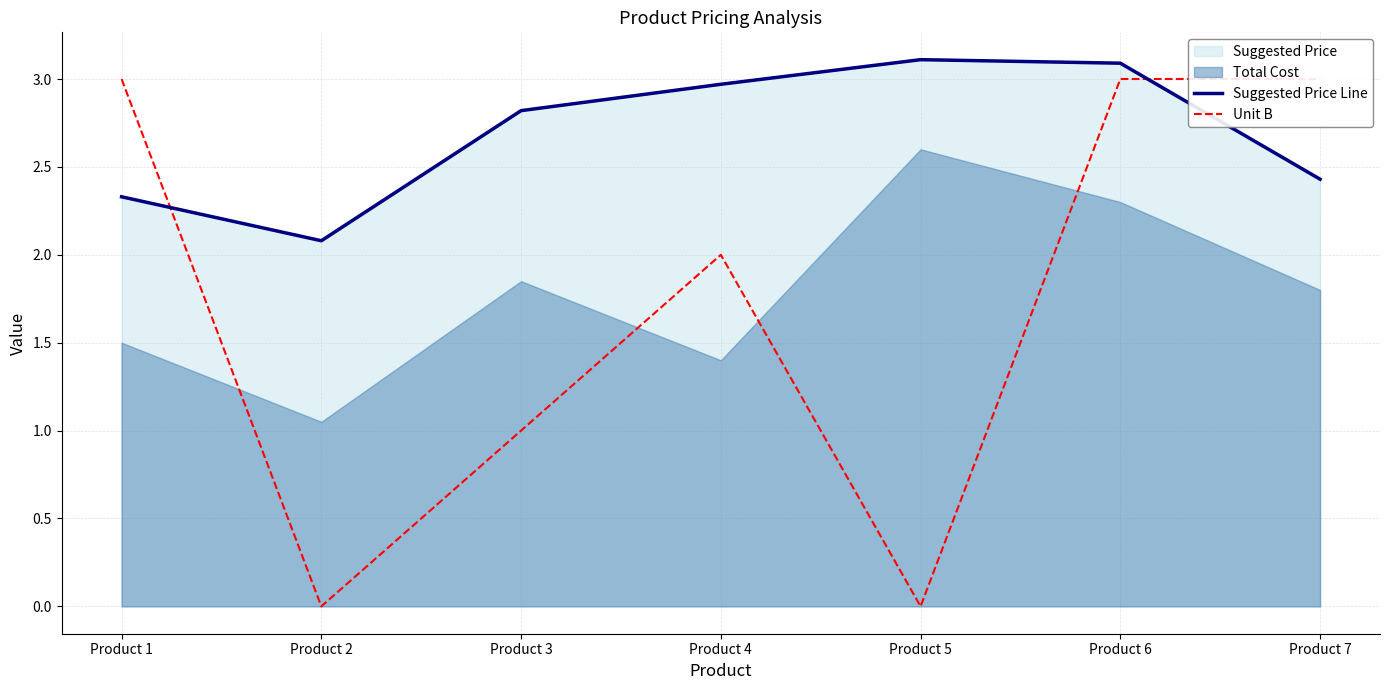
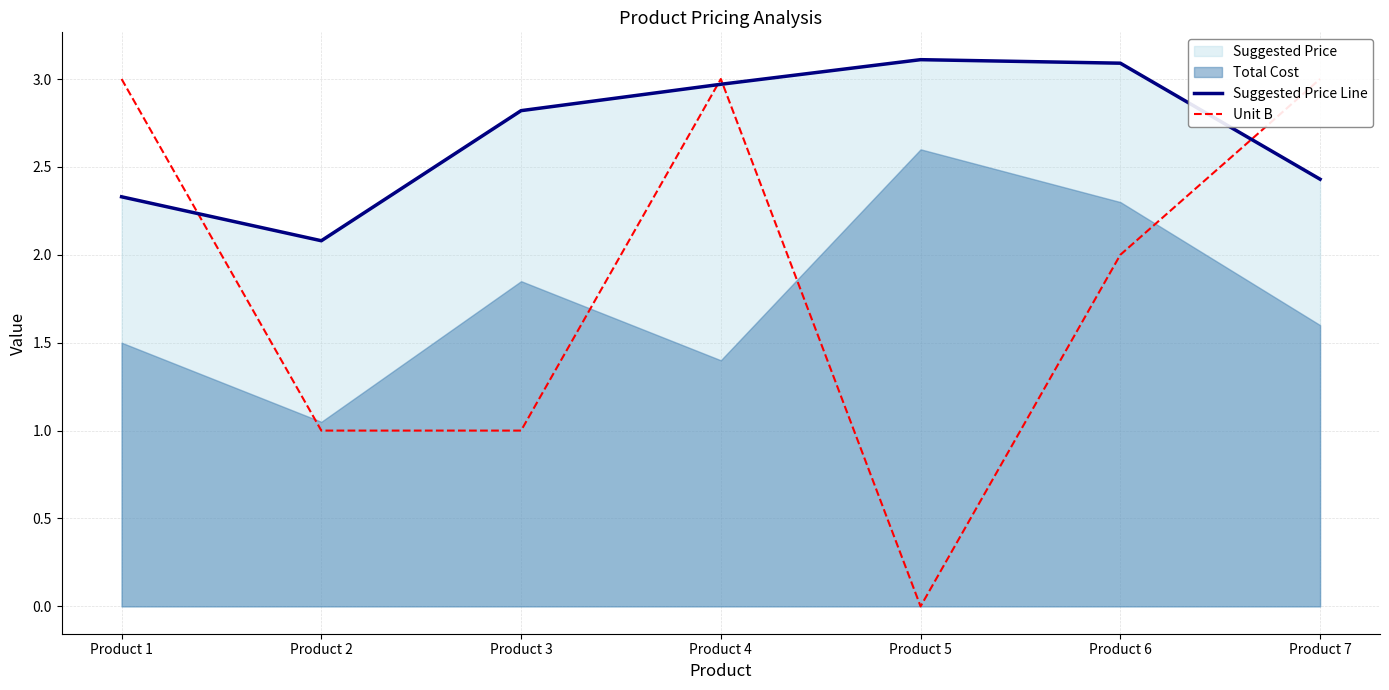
Unit B, Product 2: 0 -> 1
Unit B, Product 4: 2 -> 3
Unit B, Product 6: 3 -> 2
Total Cost, Product 7: 1.8 -> 1.6
